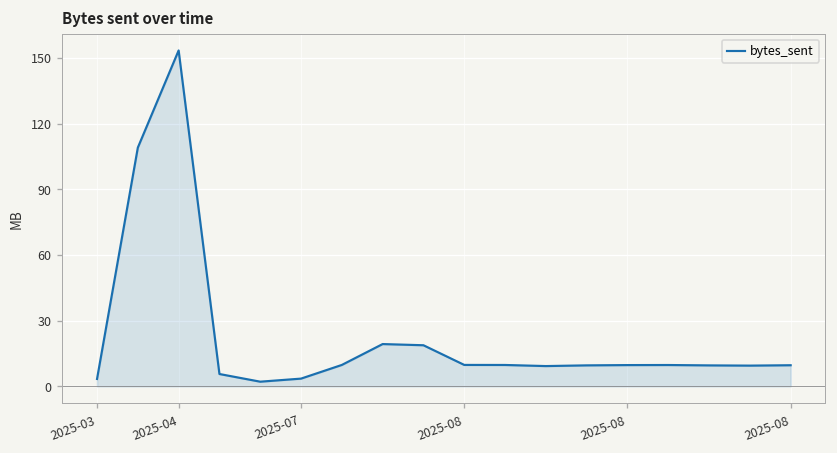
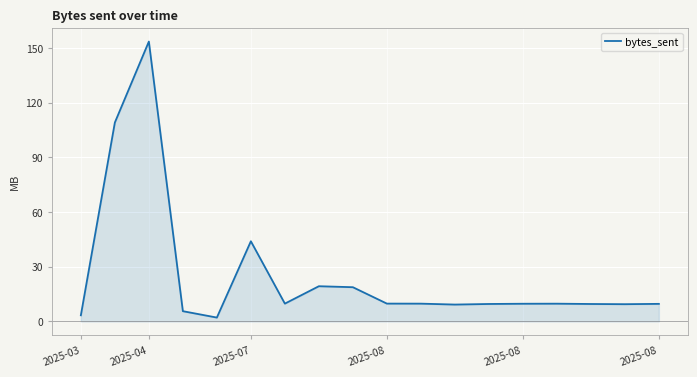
2025-07: 4 -> 44
